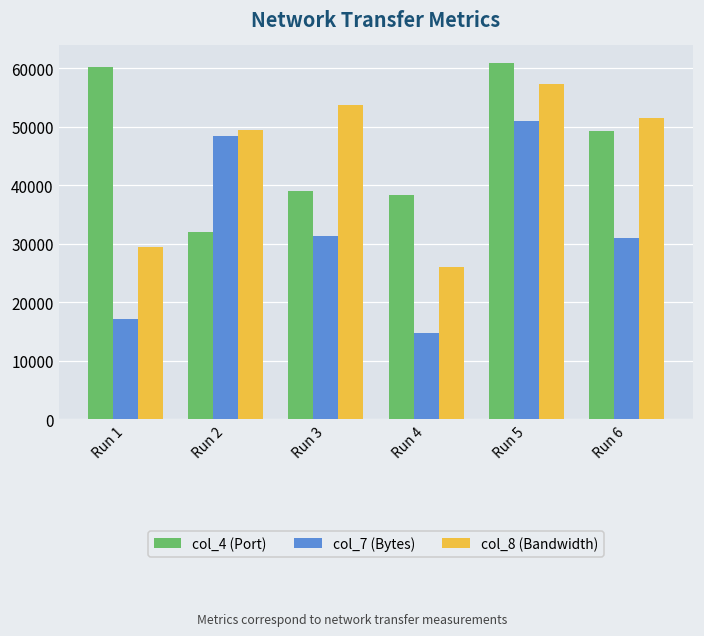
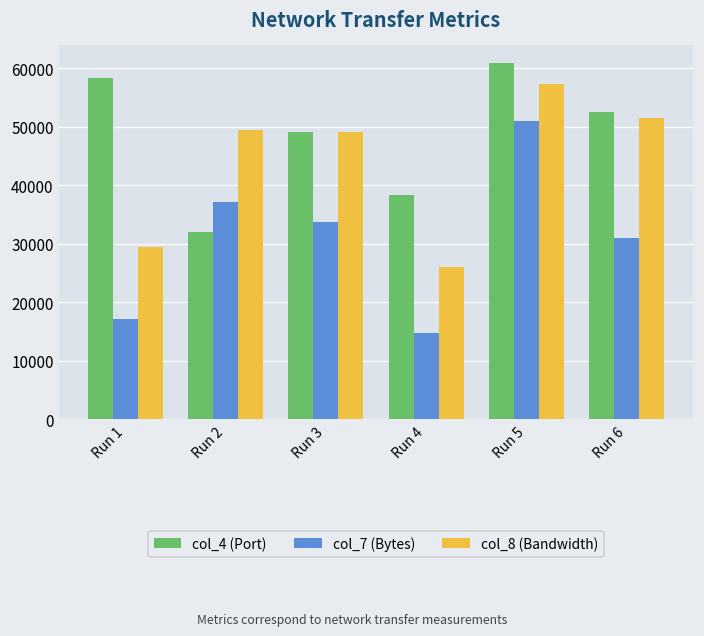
col_4 (Port), Run 1: 60000 -> 58000
col_7 (Bytes), Run 2: 48000 -> 37000
col_4 (Port), Run 3: 39000 -> 49000
col_7 (Bytes), Run 3: 31000 -> 34000
col_8 (Bandwidth), Run 3: 54000 -> 49000
col_4 (Port), Run 6: 49000 -> 53000
